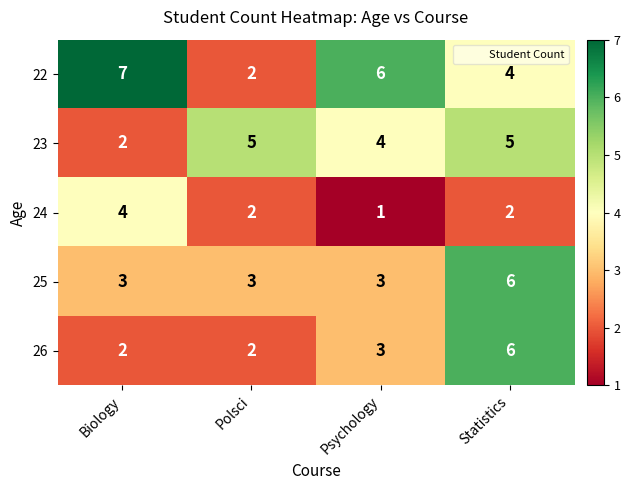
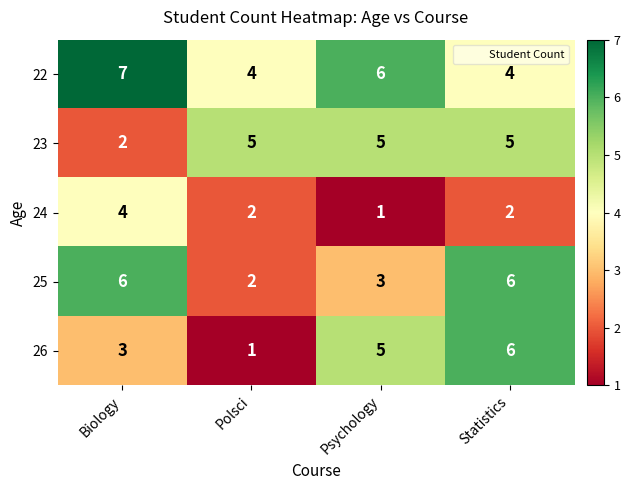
22, Polsci: 2 -> 4
23, Psychology: 4 -> 5
25, Biology: 3 -> 6
25, Polsci: 3 -> 2
26, Biology: 2 -> 3
26, Polsci: 2 -> 1
26, Psychology: 3 -> 5
